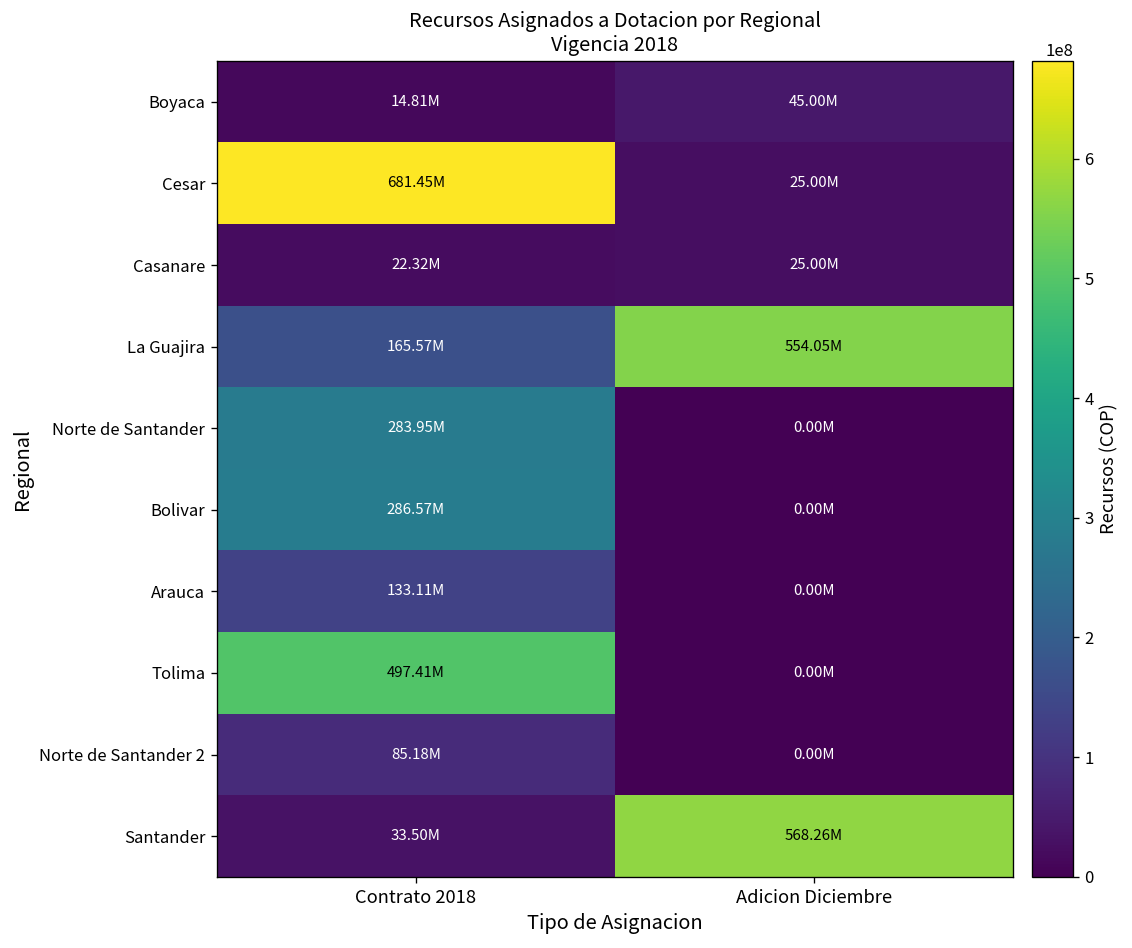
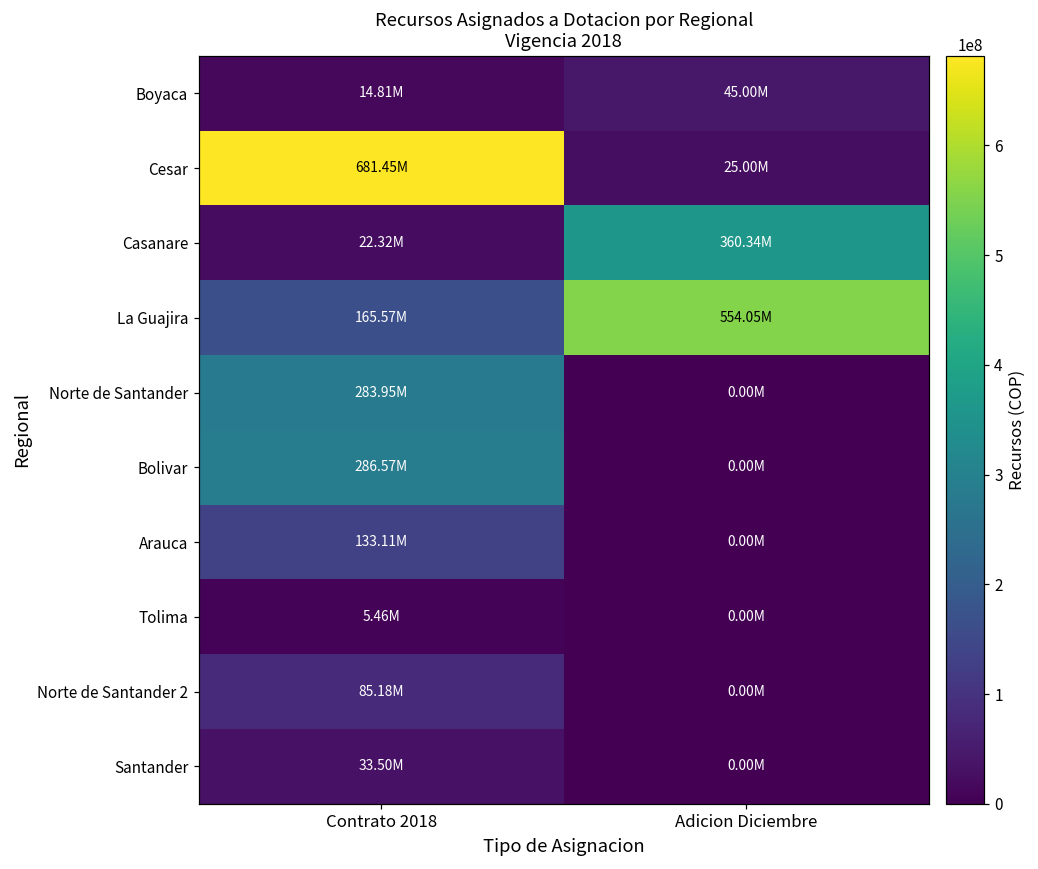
Casanare, Adicion Diciembre: 25.00M -> 360.34M
Tolima, Contrato 2018: 497.41M -> 5.46M
Santander, Adicion Diciembre: 568.26M -> 0.00M
